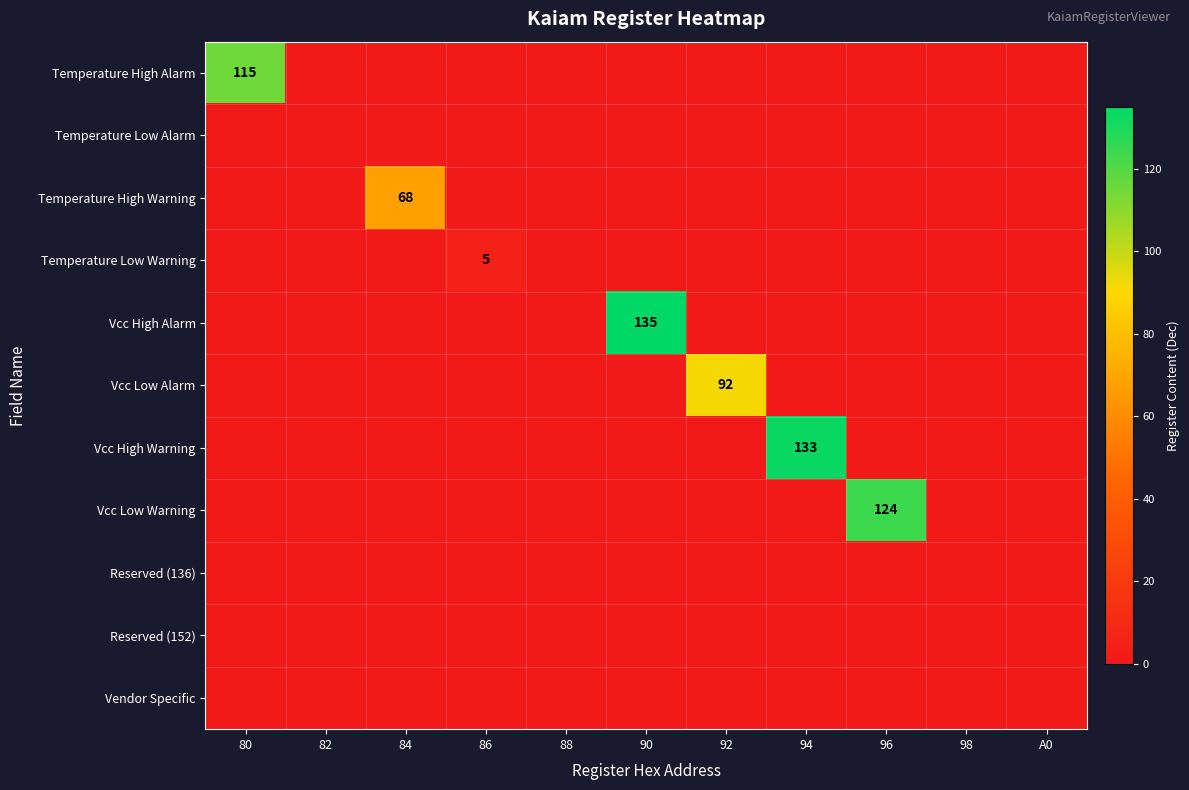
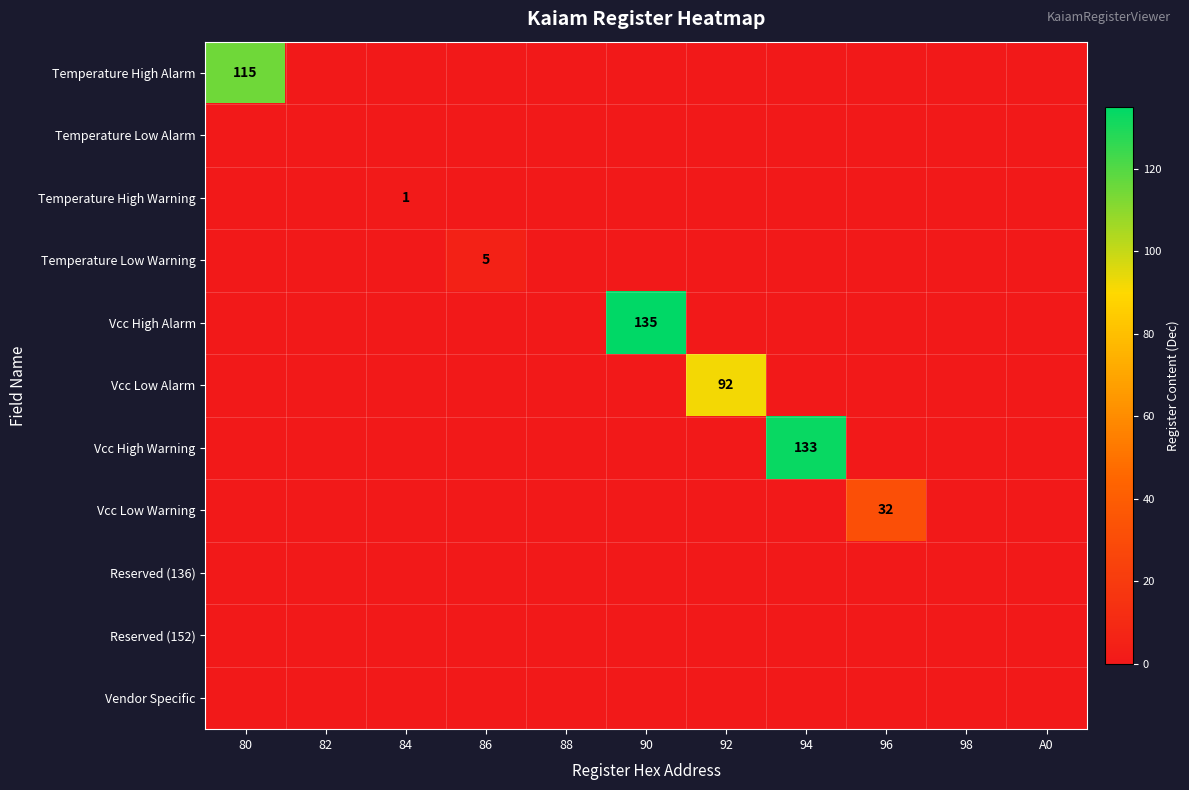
Temperature High Warning, 84: 68 -> 1
Vcc Low Warning, 96: 124 -> 32
